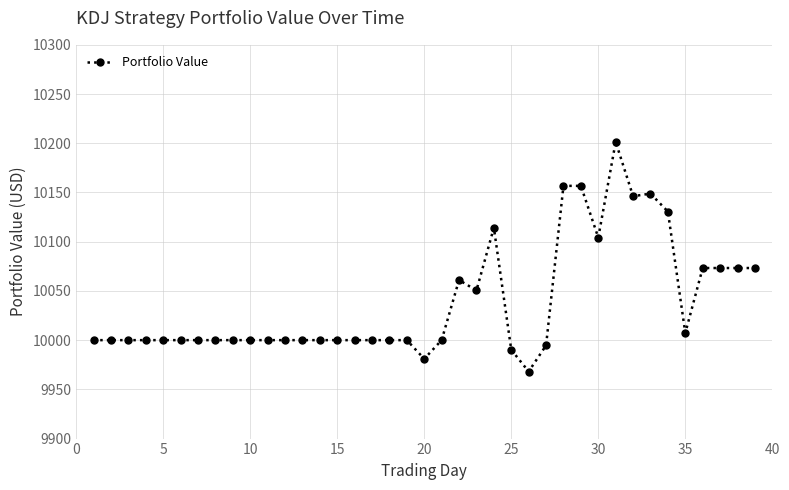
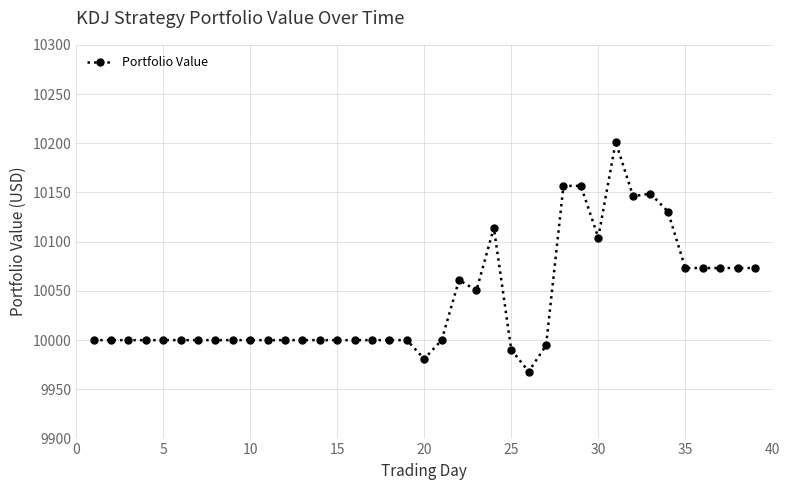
35: 10010 -> 10070
